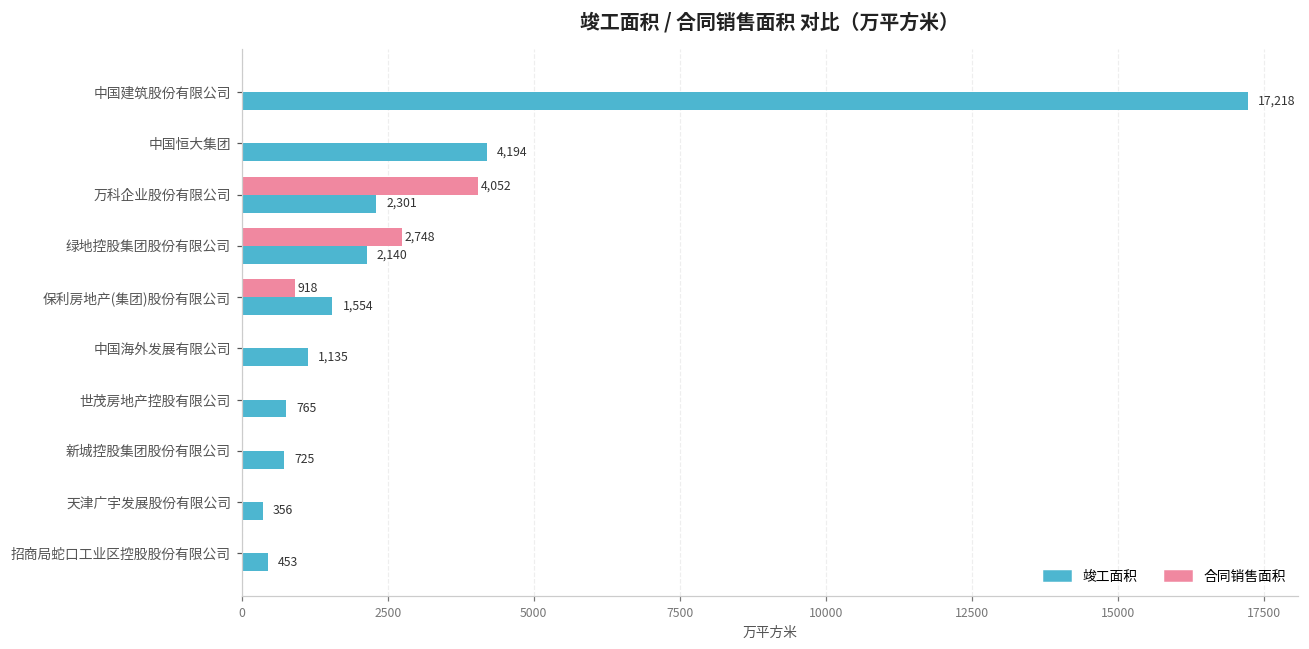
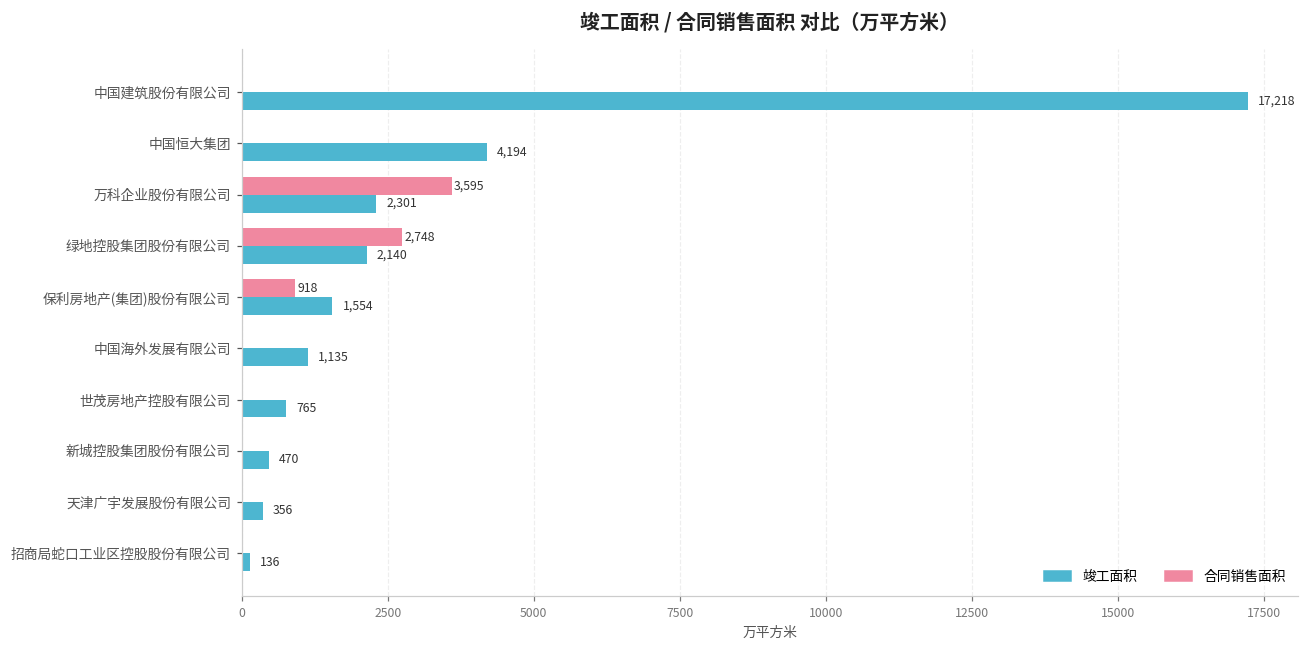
合同销售面积, 万科企业股份有限公司: 4,052 -> 3,595
竣工面积, 新城控股集团股份有限公司: 725 -> 470
竣工面积, 招商局蛇口工业区控股股份有限公司: 453 -> 136
